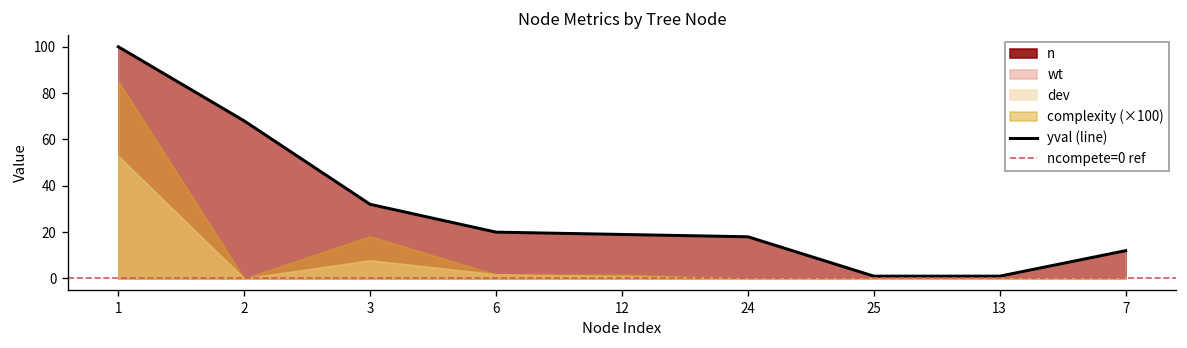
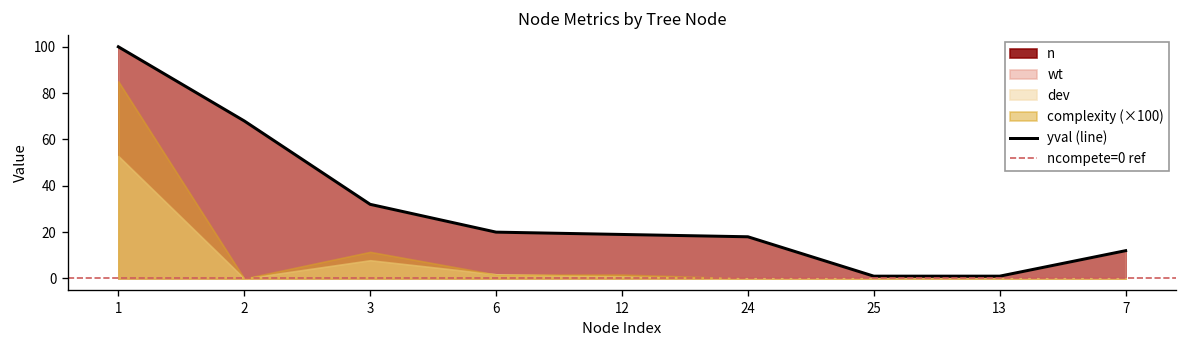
complexity (×100), 3: 18 -> 11
